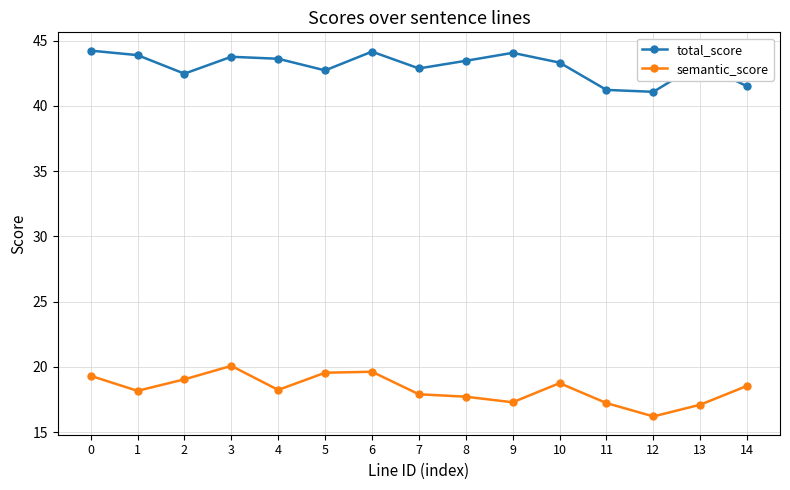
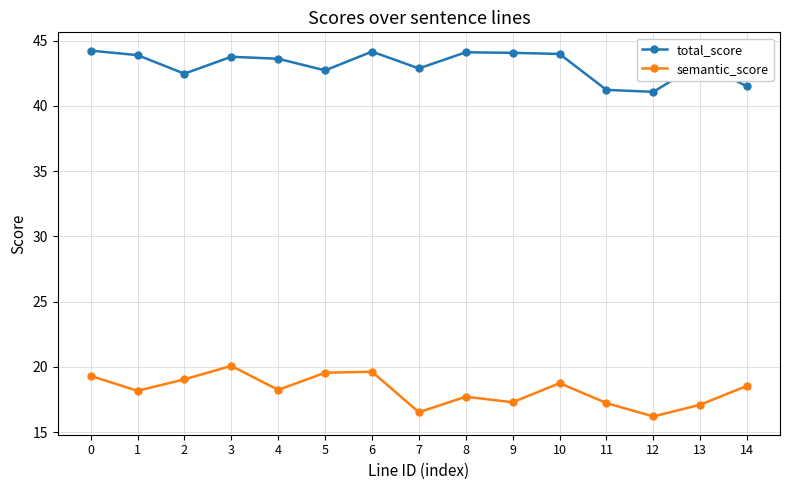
semantic_score, 7: 17.9 -> 16.5
total_score, 8: 43.5 -> 44.1
total_score, 10: 43.3 -> 44.0
